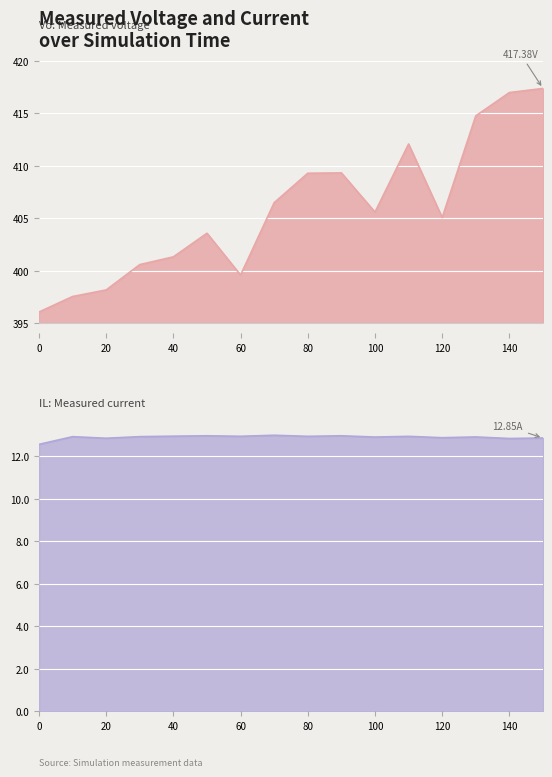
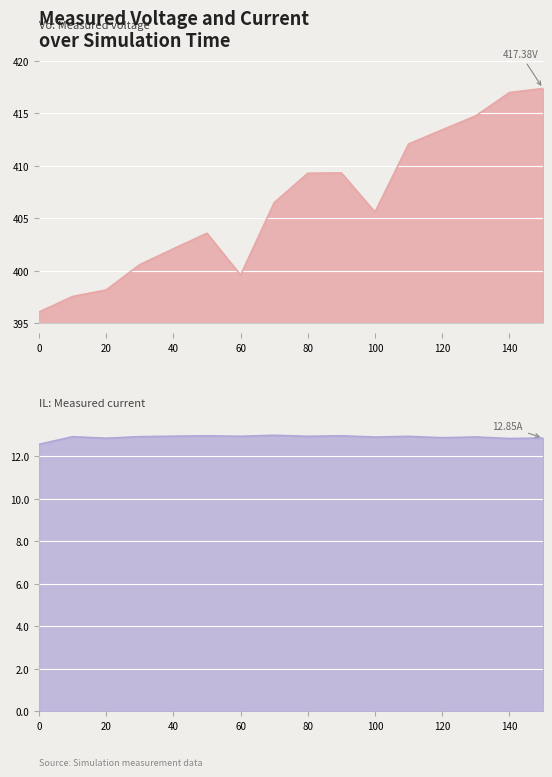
Vo: Measured voltage, 40: 401.3 -> 402.1
Vo: Measured voltage, 120: 405.1 -> 413.4
